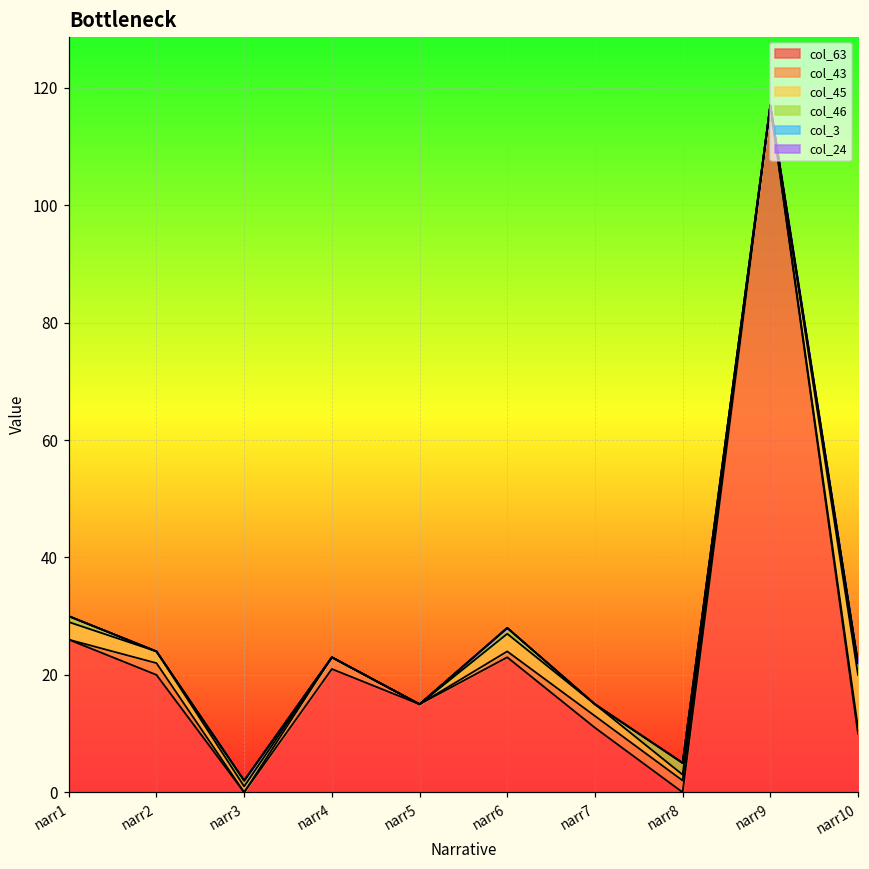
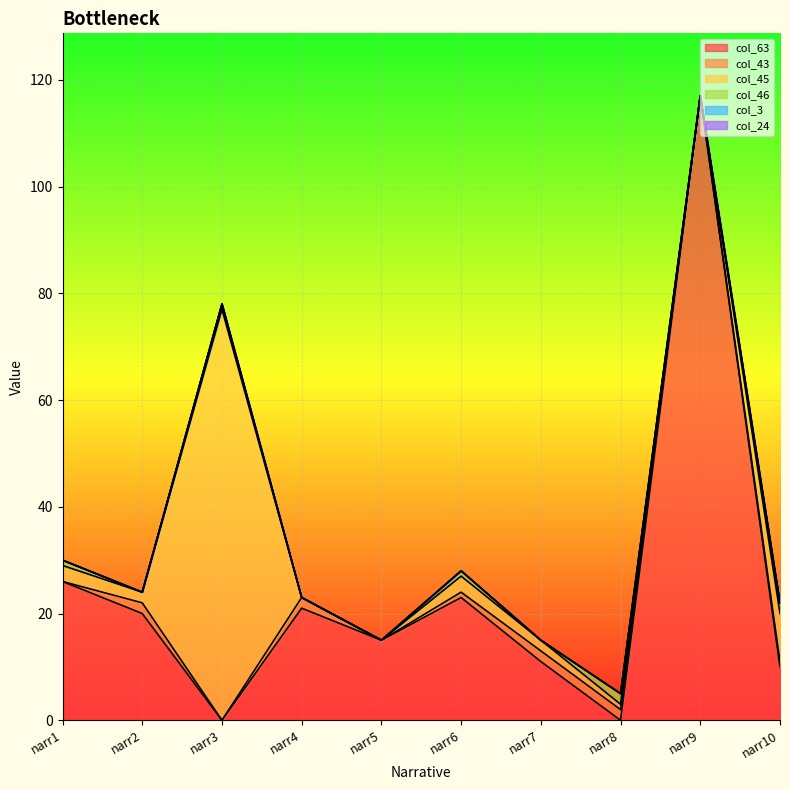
col_45, narr3: 1 -> 77
